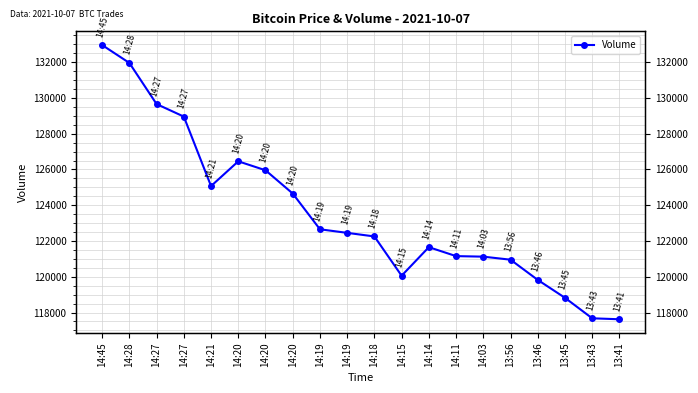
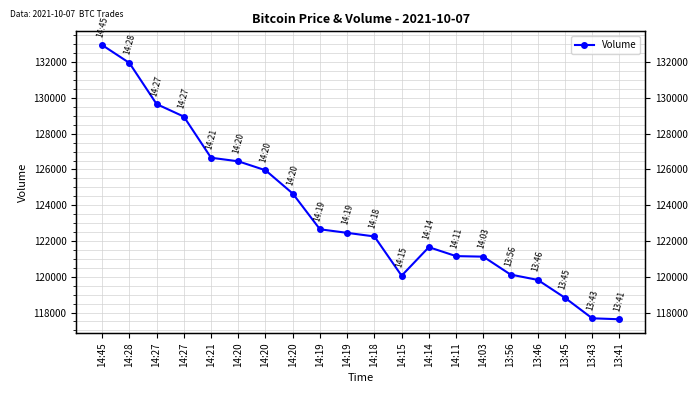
14:21: 125100 -> 126700
13:56: 121000 -> 120100
